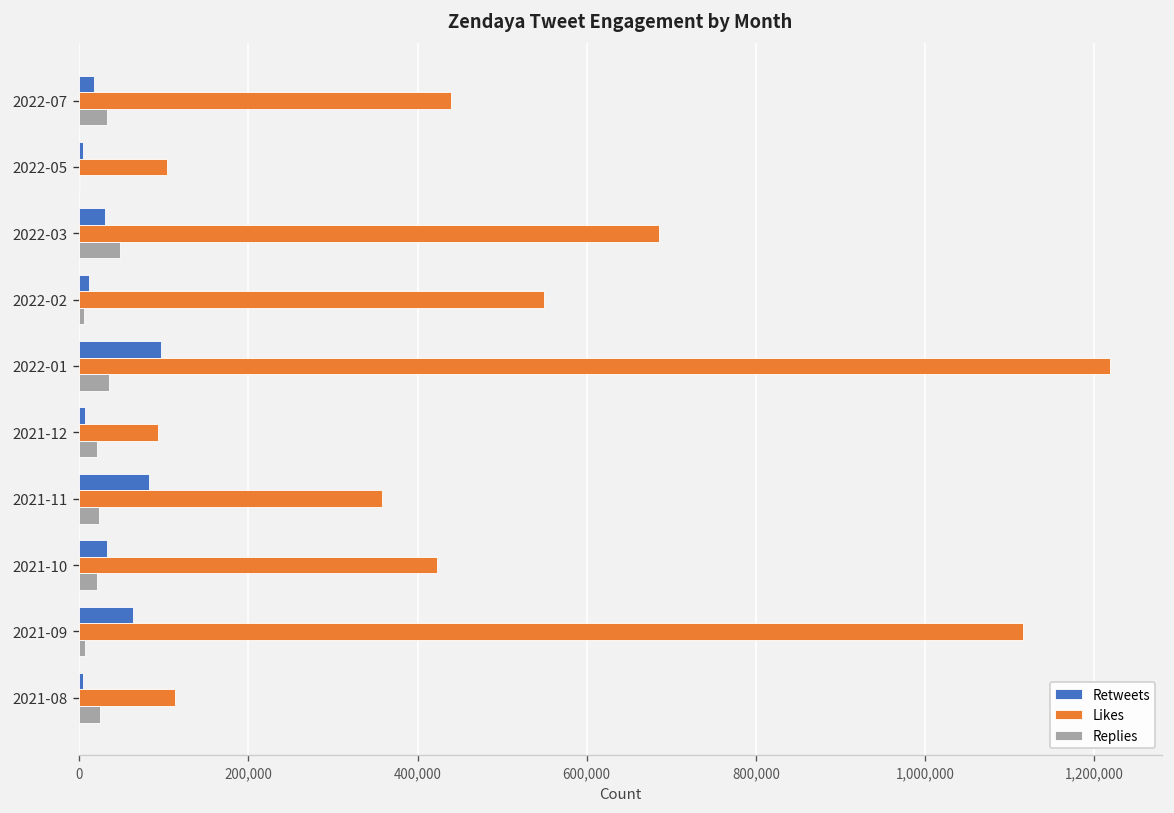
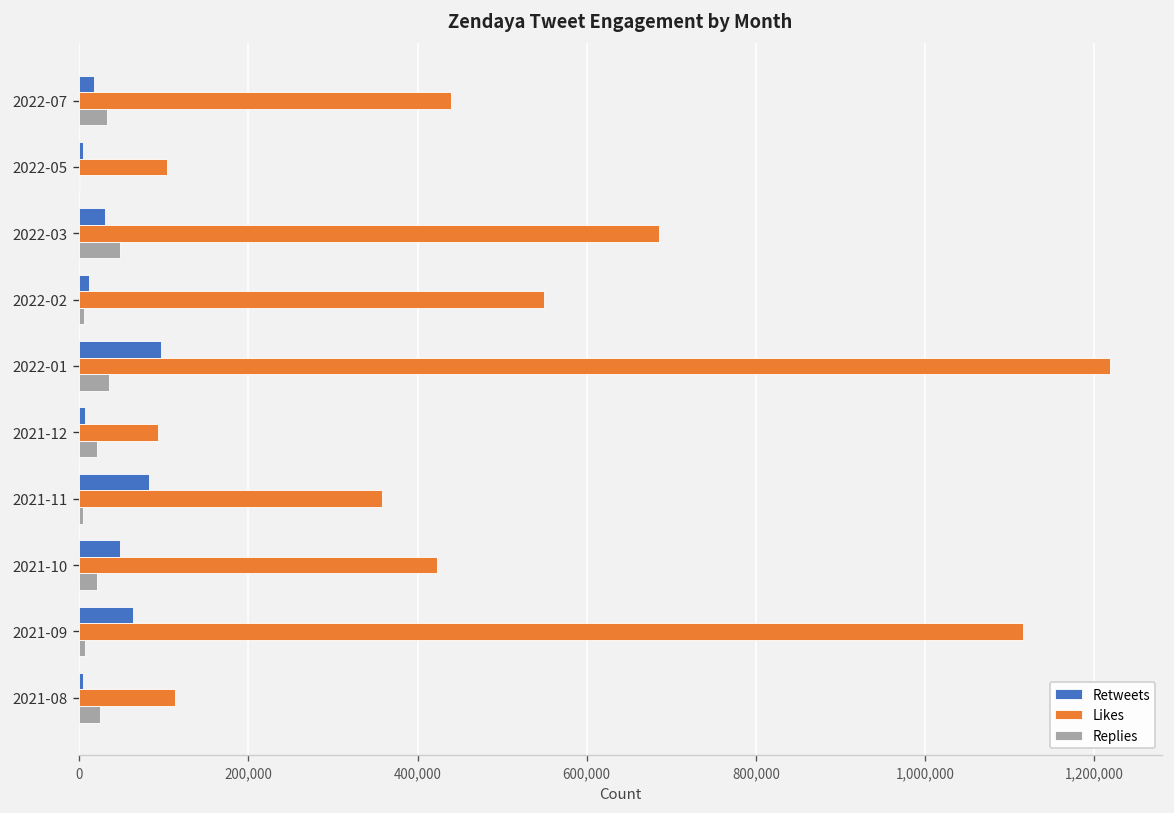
Replies, 2021-11: 20,000 -> 0
Retweets, 2021-10: 30,000 -> 50,000
